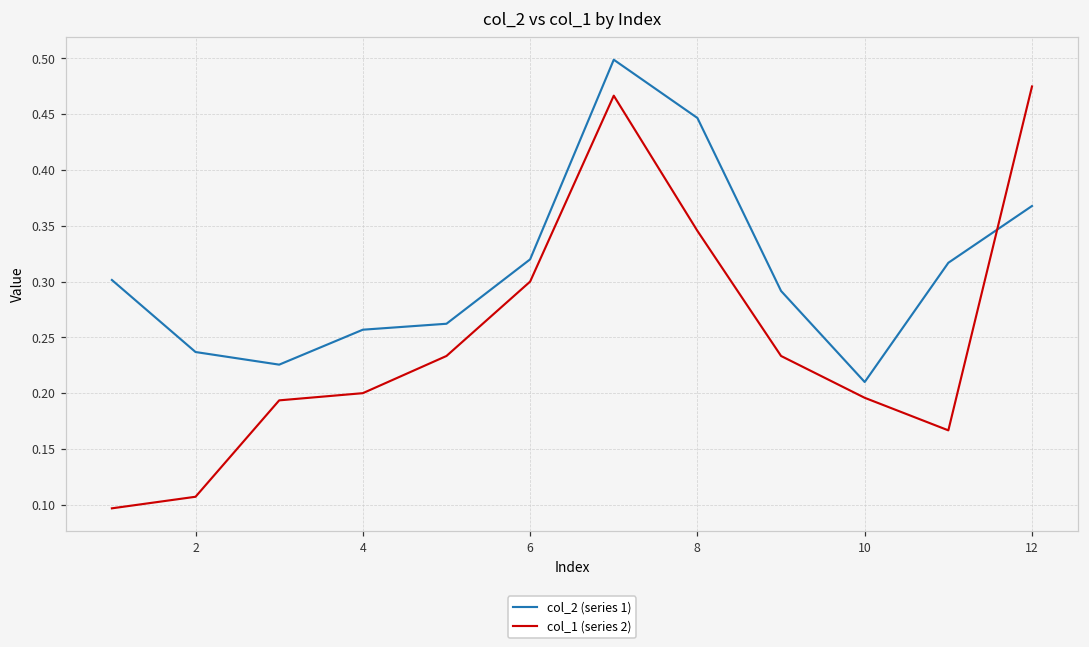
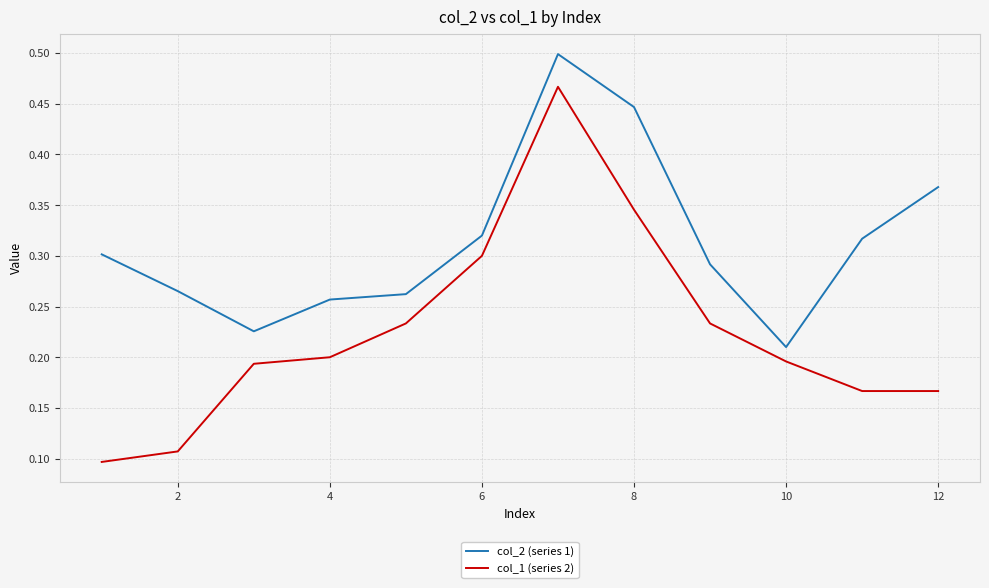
col_2 (series 1), 2: 0.237 -> 0.265
col_1 (series 2), 12: 0.475 -> 0.167
